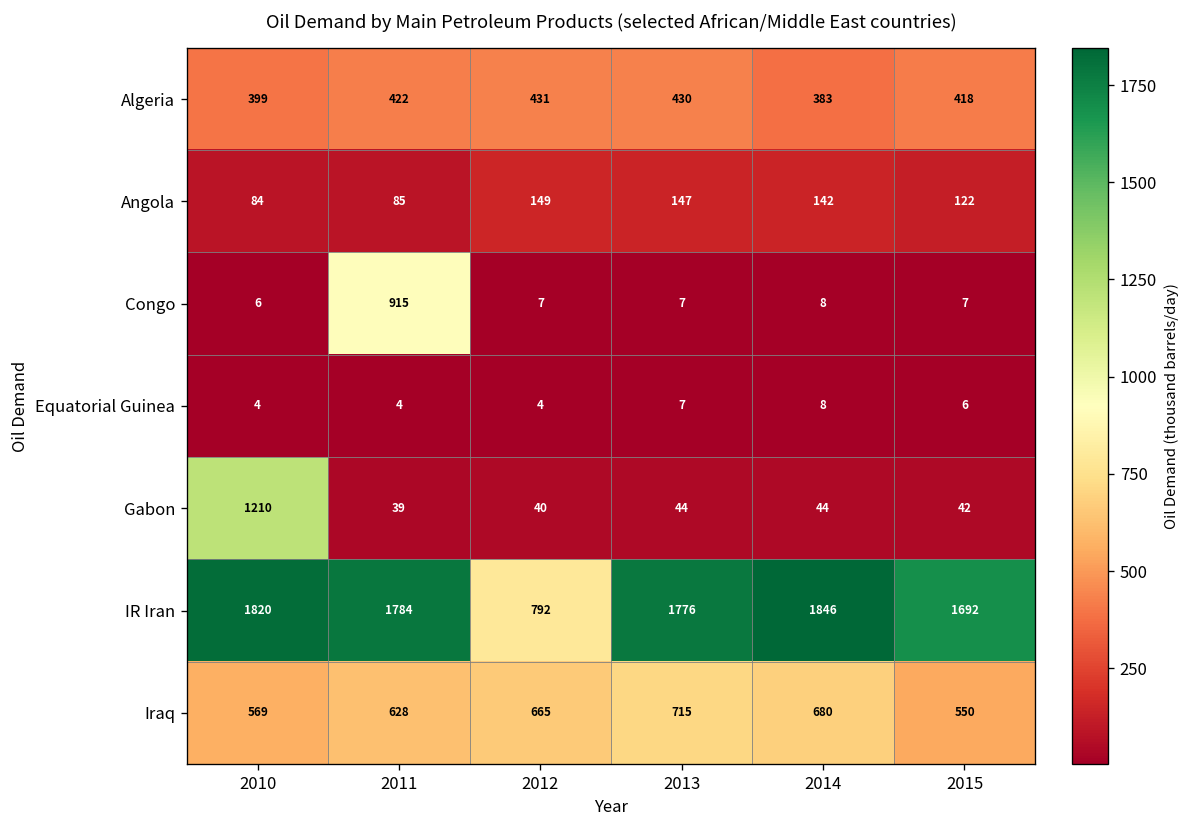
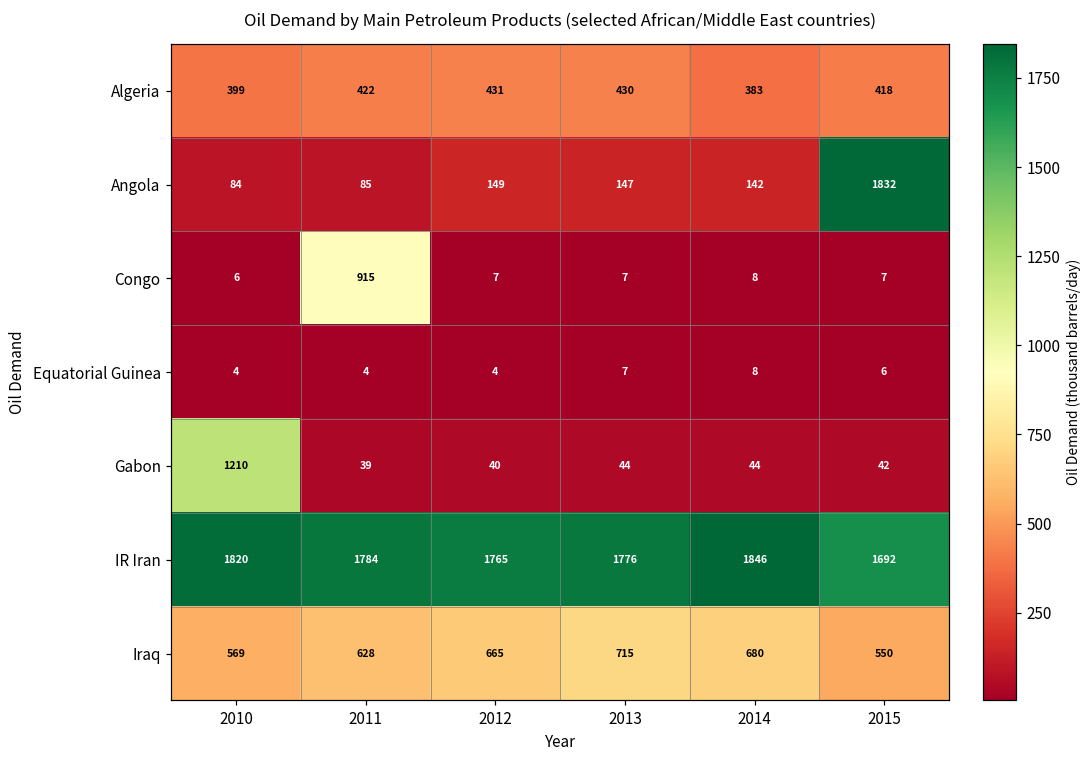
Angola, 2015: 122 -> 1832
IR Iran, 2012: 792 -> 1765
